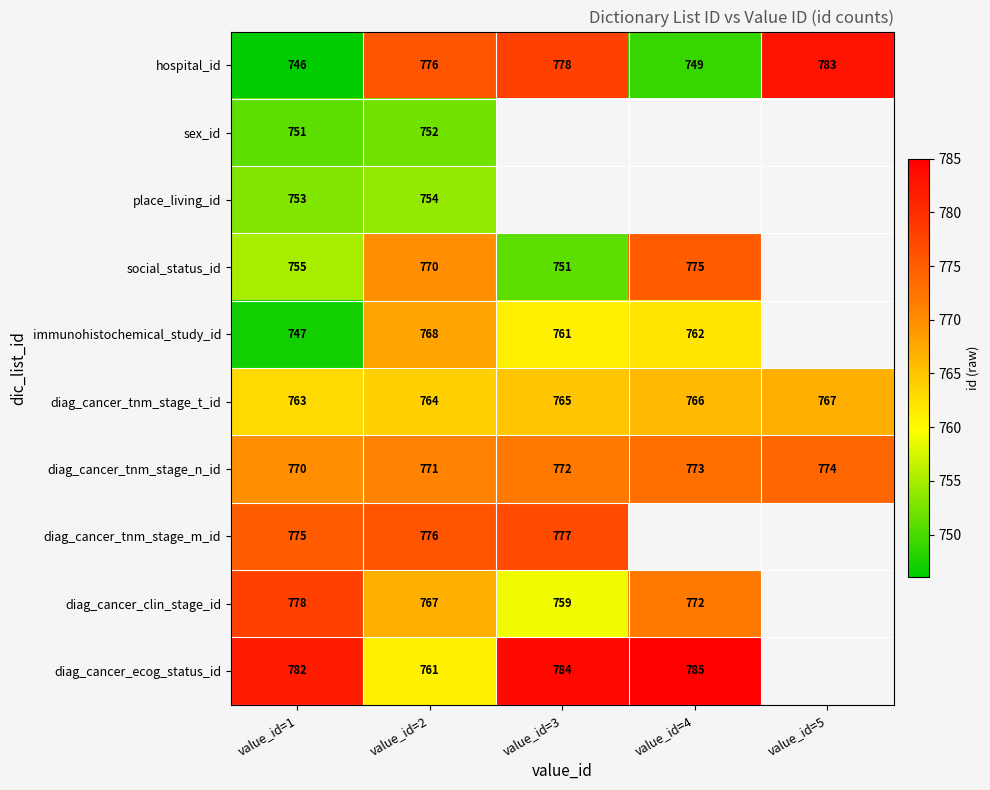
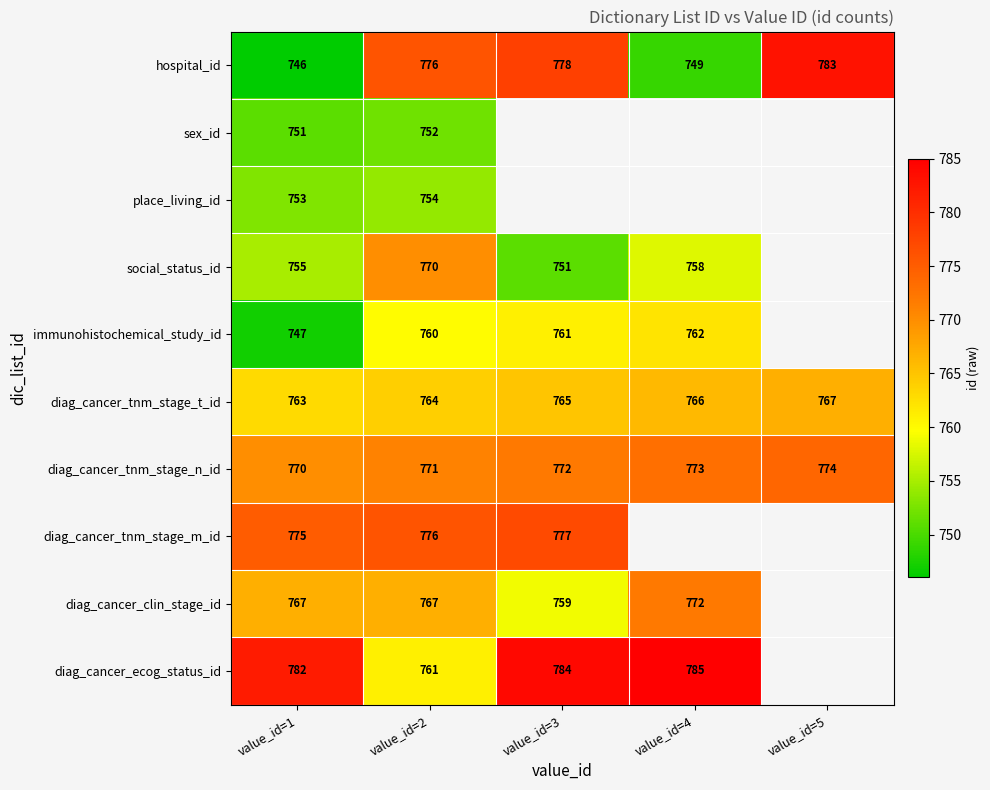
social_status_id, value_id=4: 775 -> 758
immunohistochemical_study_id, value_id=2: 768 -> 760
diag_cancer_clin_stage_id, value_id=1: 778 -> 767
